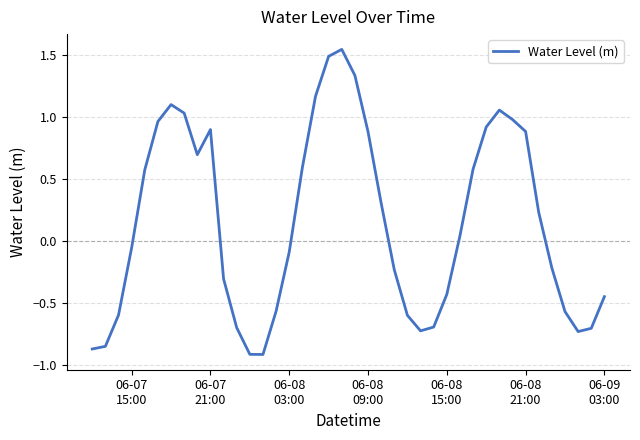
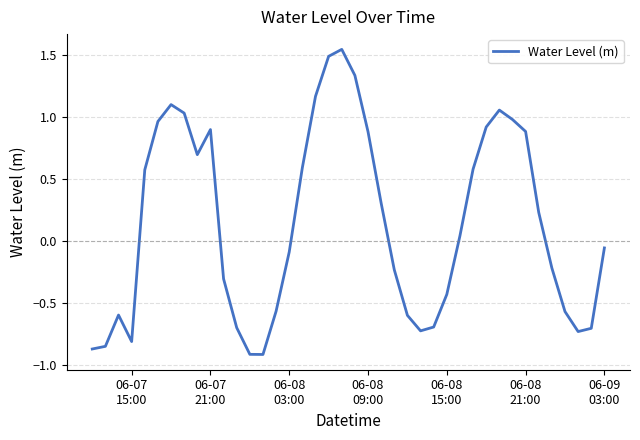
06-07 15:00: -0.05 -> -0.81
06-09 03:00: -0.45 -> -0.06
